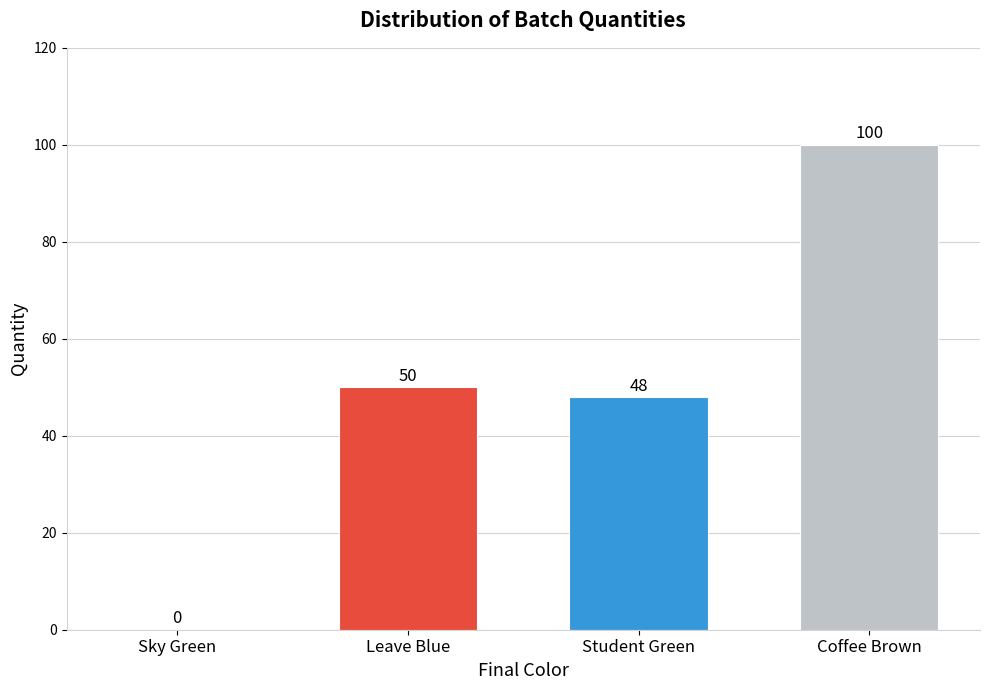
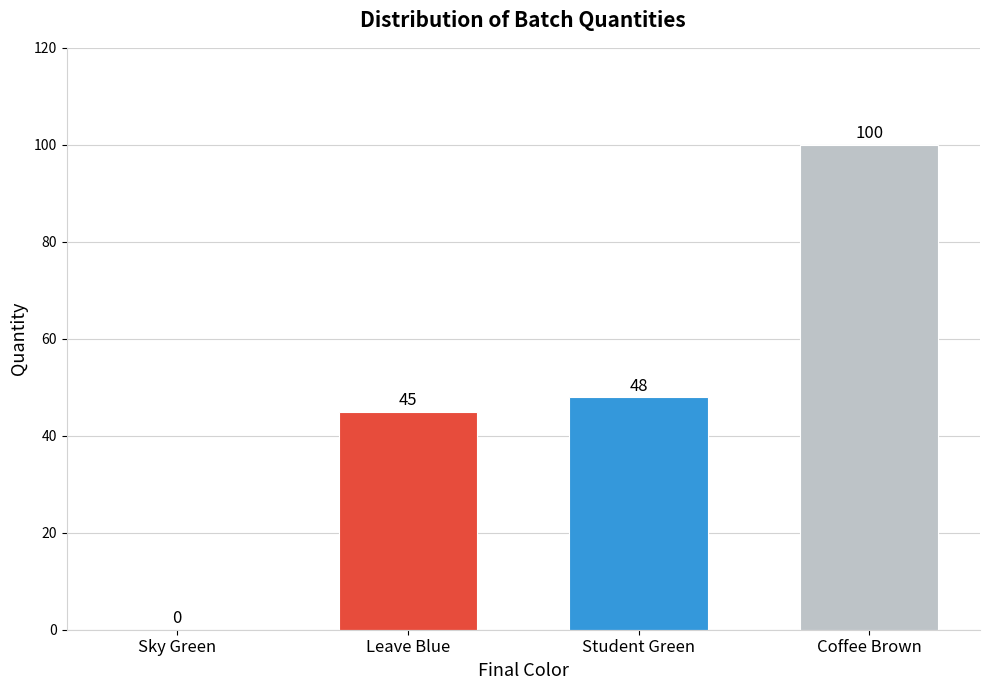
Leave Blue: 50 -> 45
